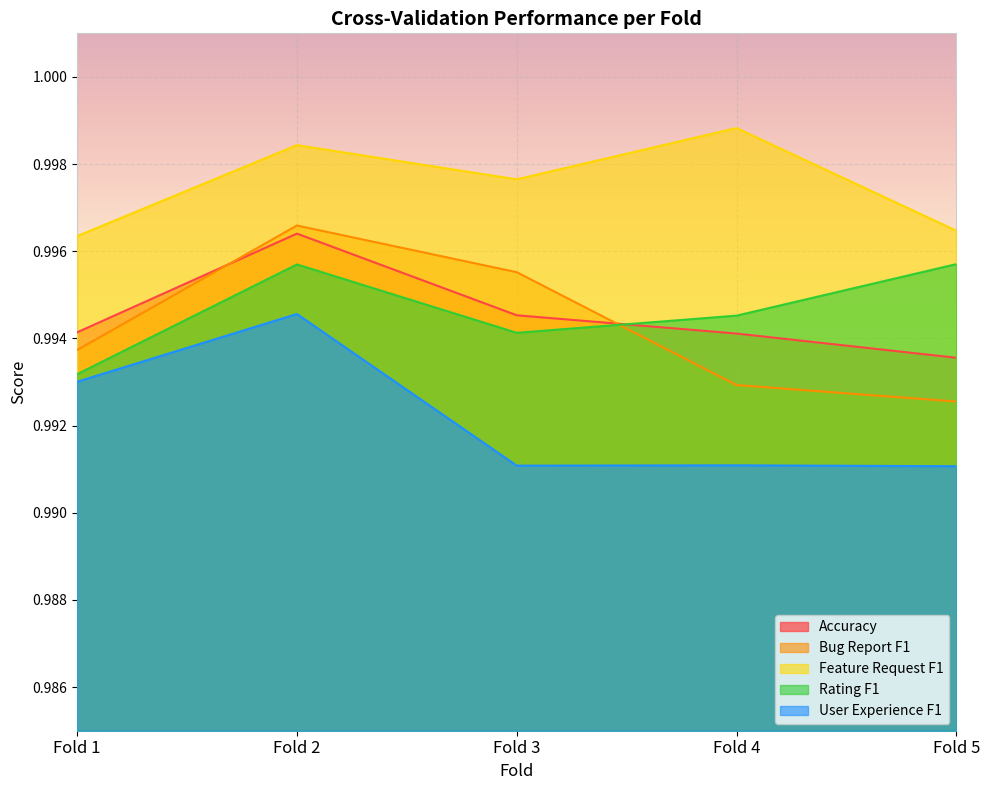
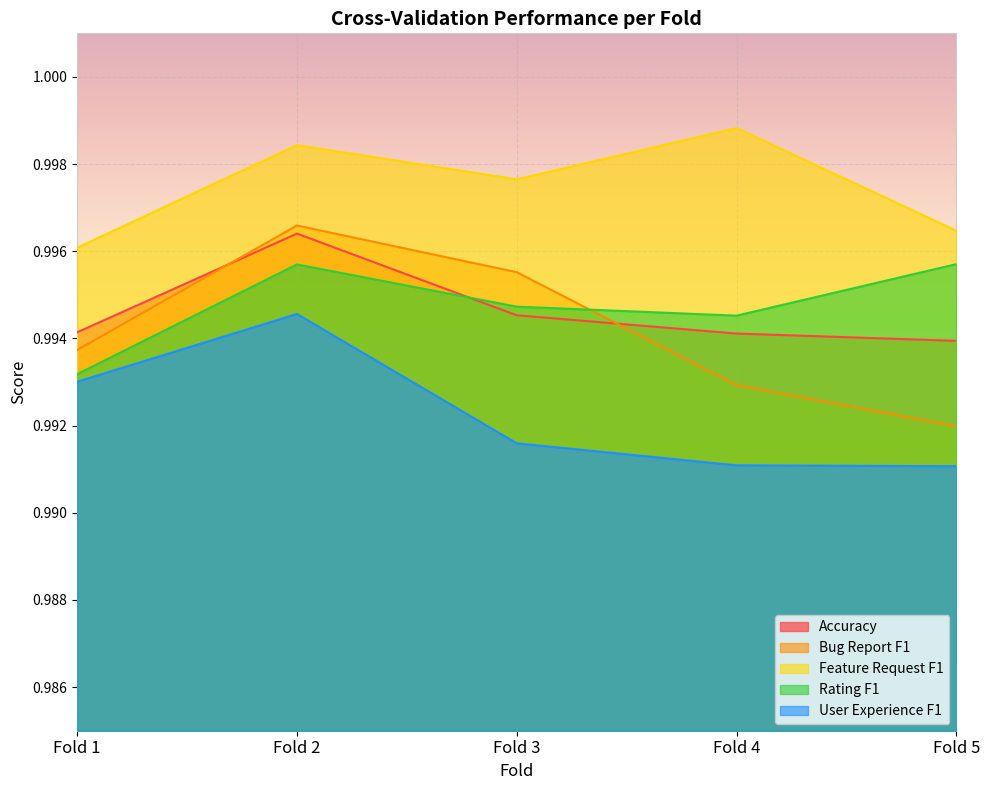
Feature Request F1, Fold 1: 0.9963 -> 0.9961
Rating F1, Fold 3: 0.9941 -> 0.9947
User Experience F1, Fold 3: 0.9911 -> 0.9916
Accuracy, Fold 5: 0.9936 -> 0.9939
Bug Report F1, Fold 5: 0.9926 -> 0.9920
